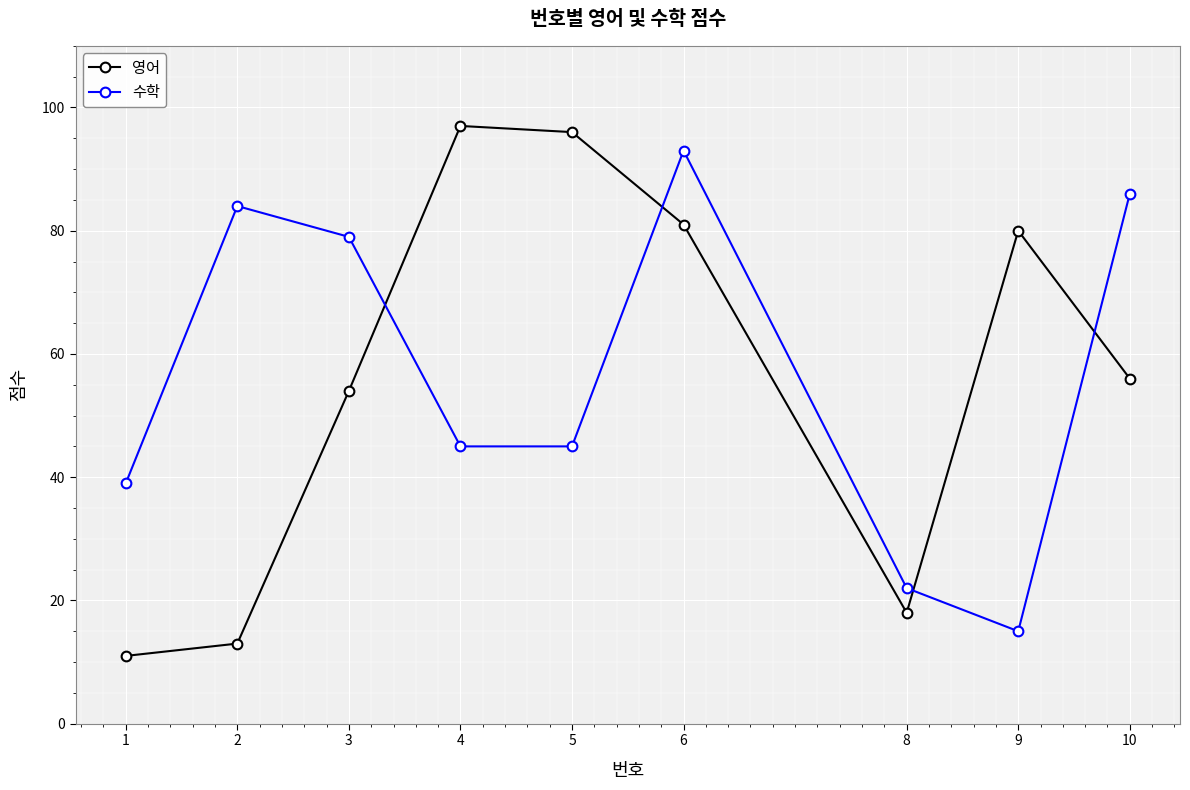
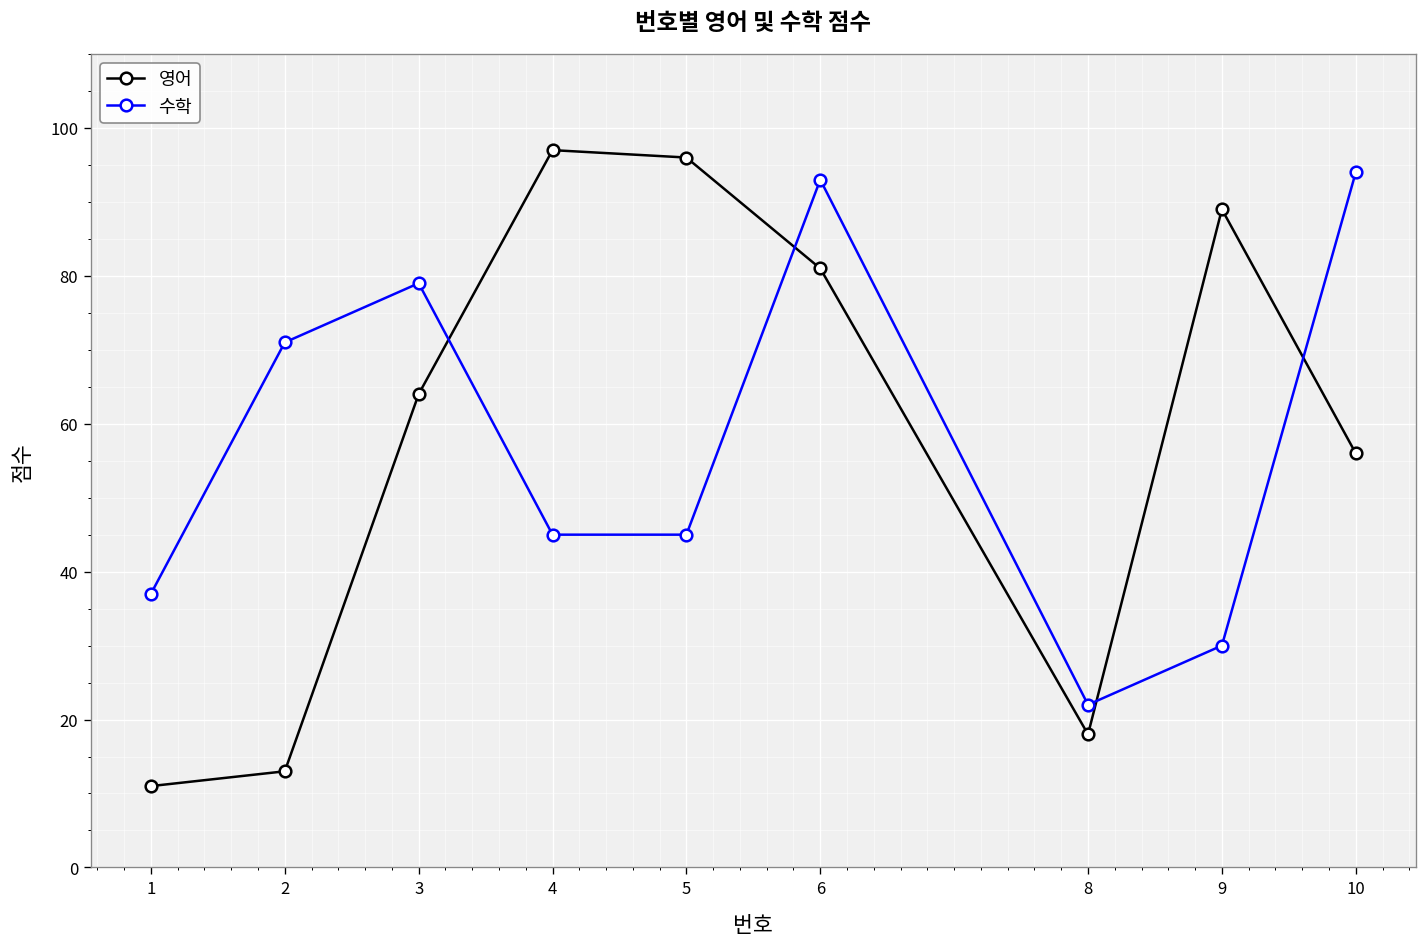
수학, 1: 39 -> 37
수학, 2: 84 -> 71
영어, 3: 54 -> 64
영어, 9: 80 -> 89
수학, 9: 15 -> 30
수학, 10: 86 -> 94
